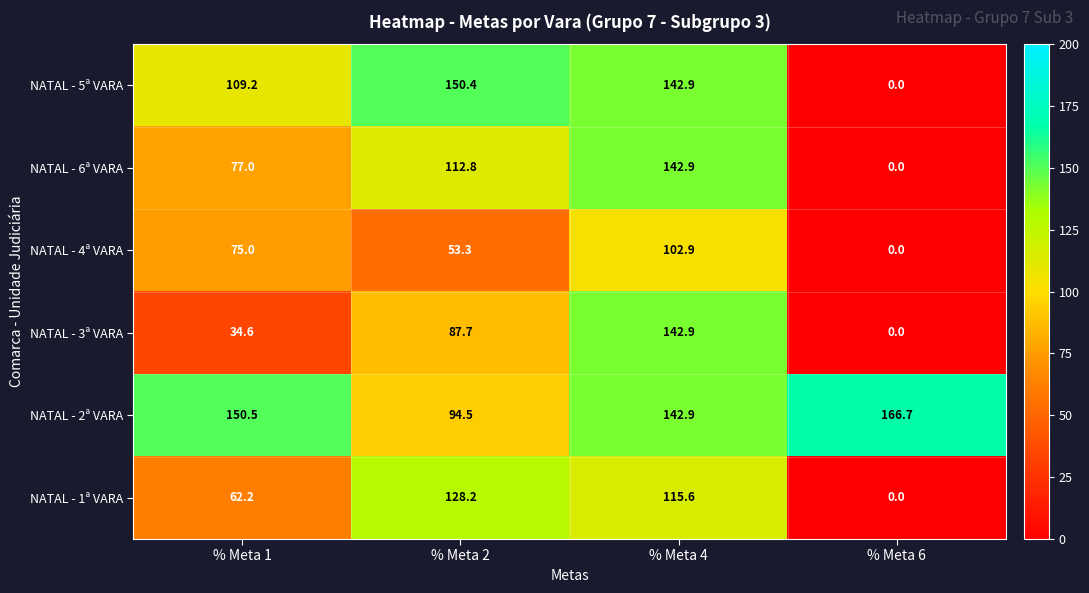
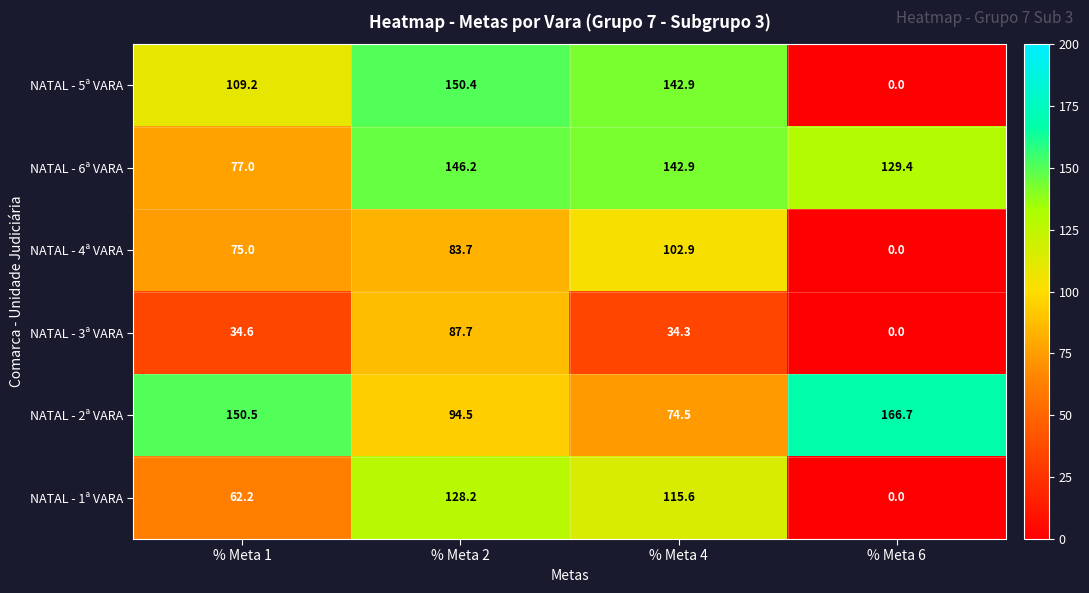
NATAL - 6ª VARA, % Meta 2: 112.8 -> 146.2
NATAL - 6ª VARA, % Meta 6: 0.0 -> 129.4
NATAL - 4ª VARA, % Meta 2: 53.3 -> 83.7
NATAL - 3ª VARA, % Meta 4: 142.9 -> 34.3
NATAL - 2ª VARA, % Meta 4: 142.9 -> 74.5
